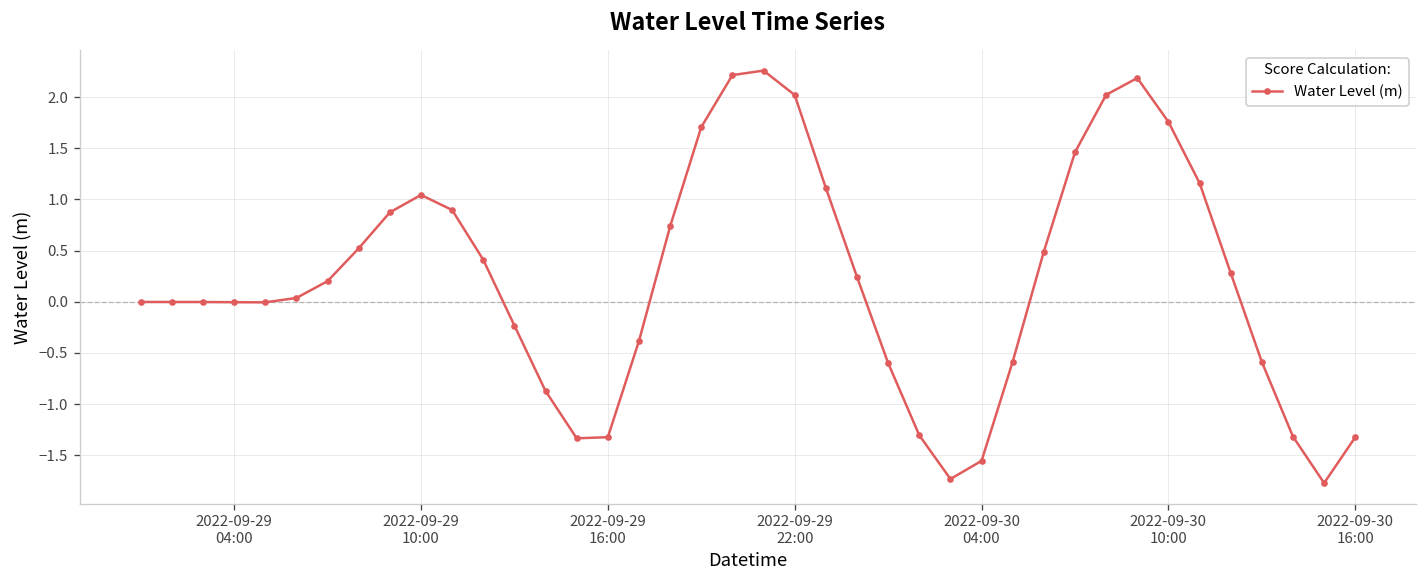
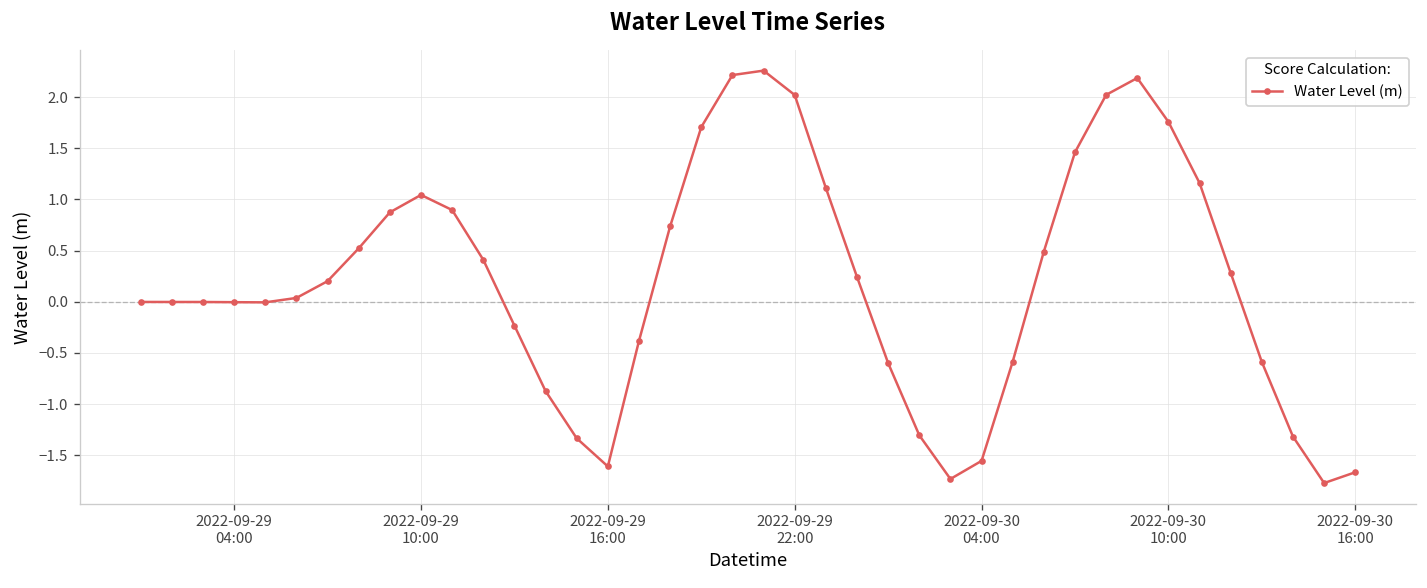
2022-09-29 16:00: -1.3 -> -1.6
2022-09-30 16:00: -1.3 -> -1.7
